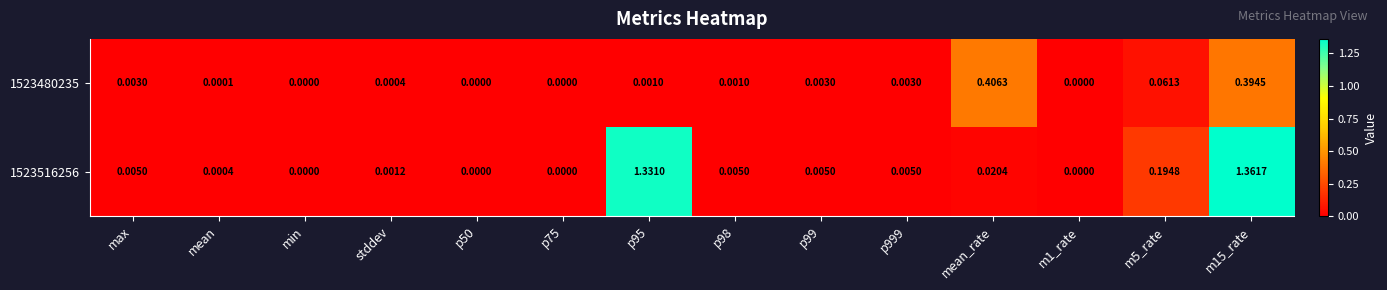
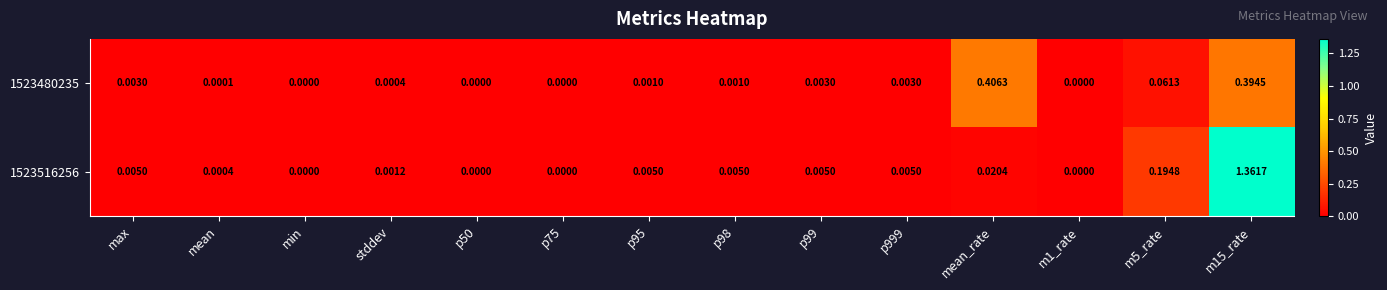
1523516256, p95: 1.3310 -> 0.0050
